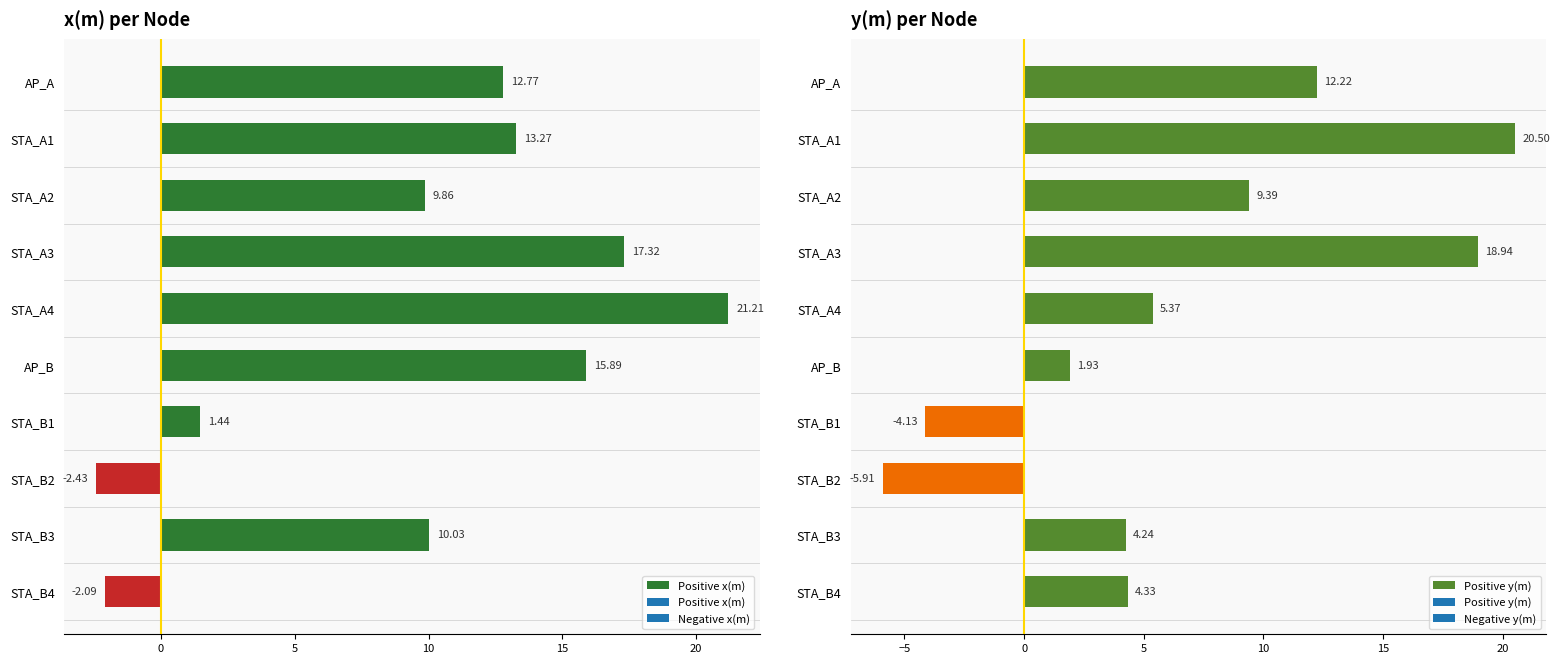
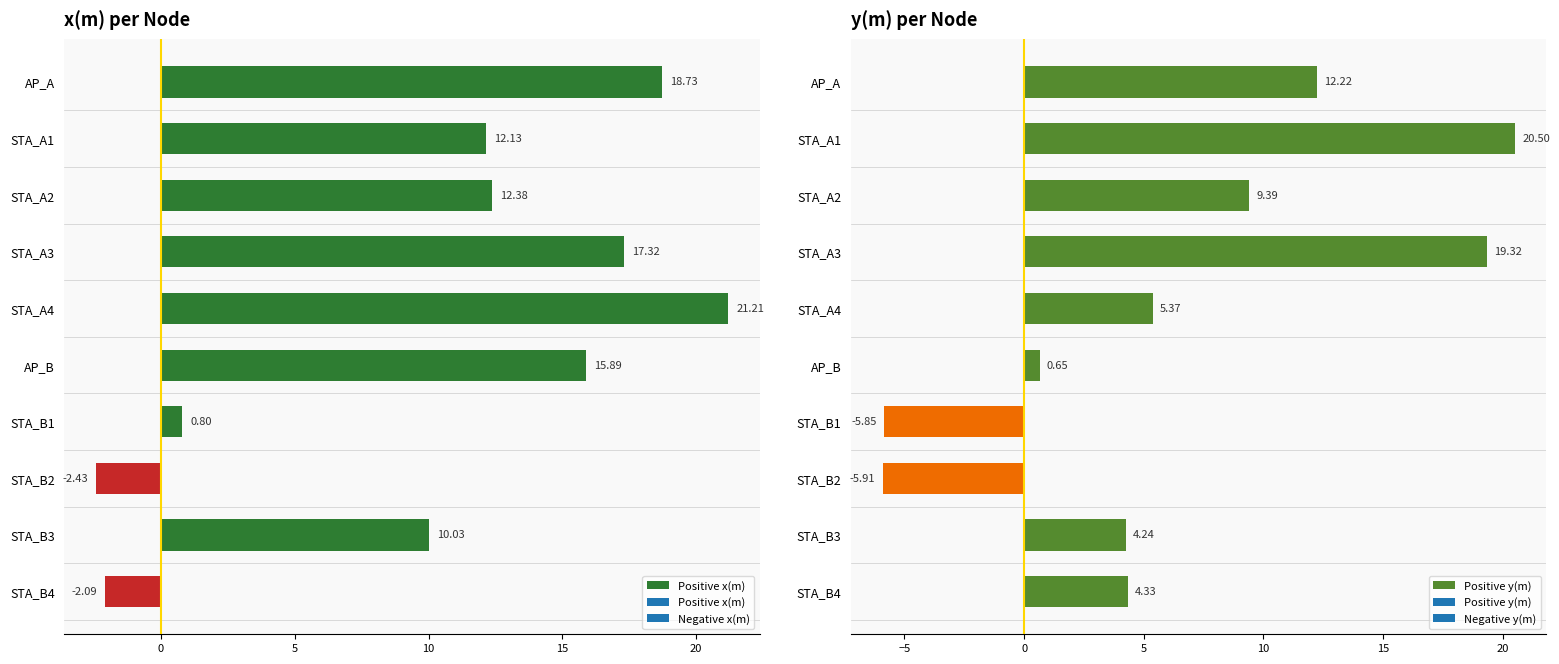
x(m) per Node, AP_A: 12.77 -> 18.73
x(m) per Node, STA_A1: 13.27 -> 12.13
x(m) per Node, STA_A2: 9.86 -> 12.38
x(m) per Node, STA_B1: 1.44 -> 0.80
y(m) per Node, STA_A3: 18.94 -> 19.32
y(m) per Node, AP_B: 1.93 -> 0.65
y(m) per Node, STA_B1: -4.13 -> -5.85
